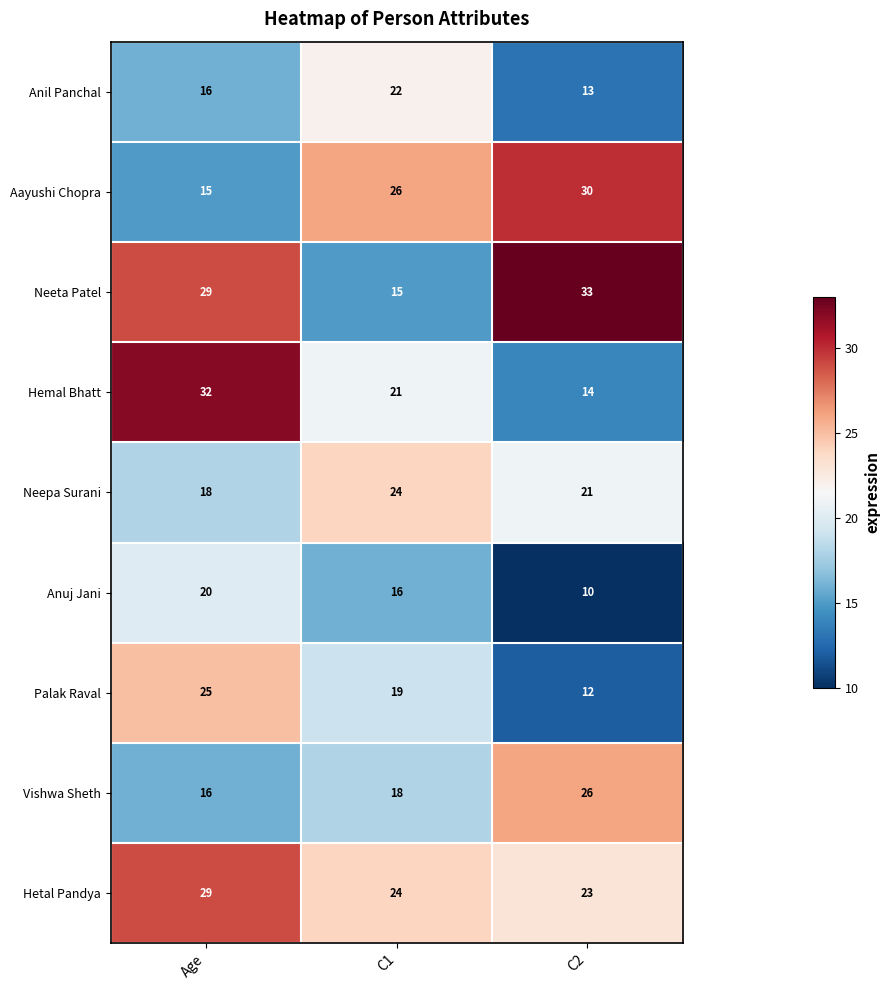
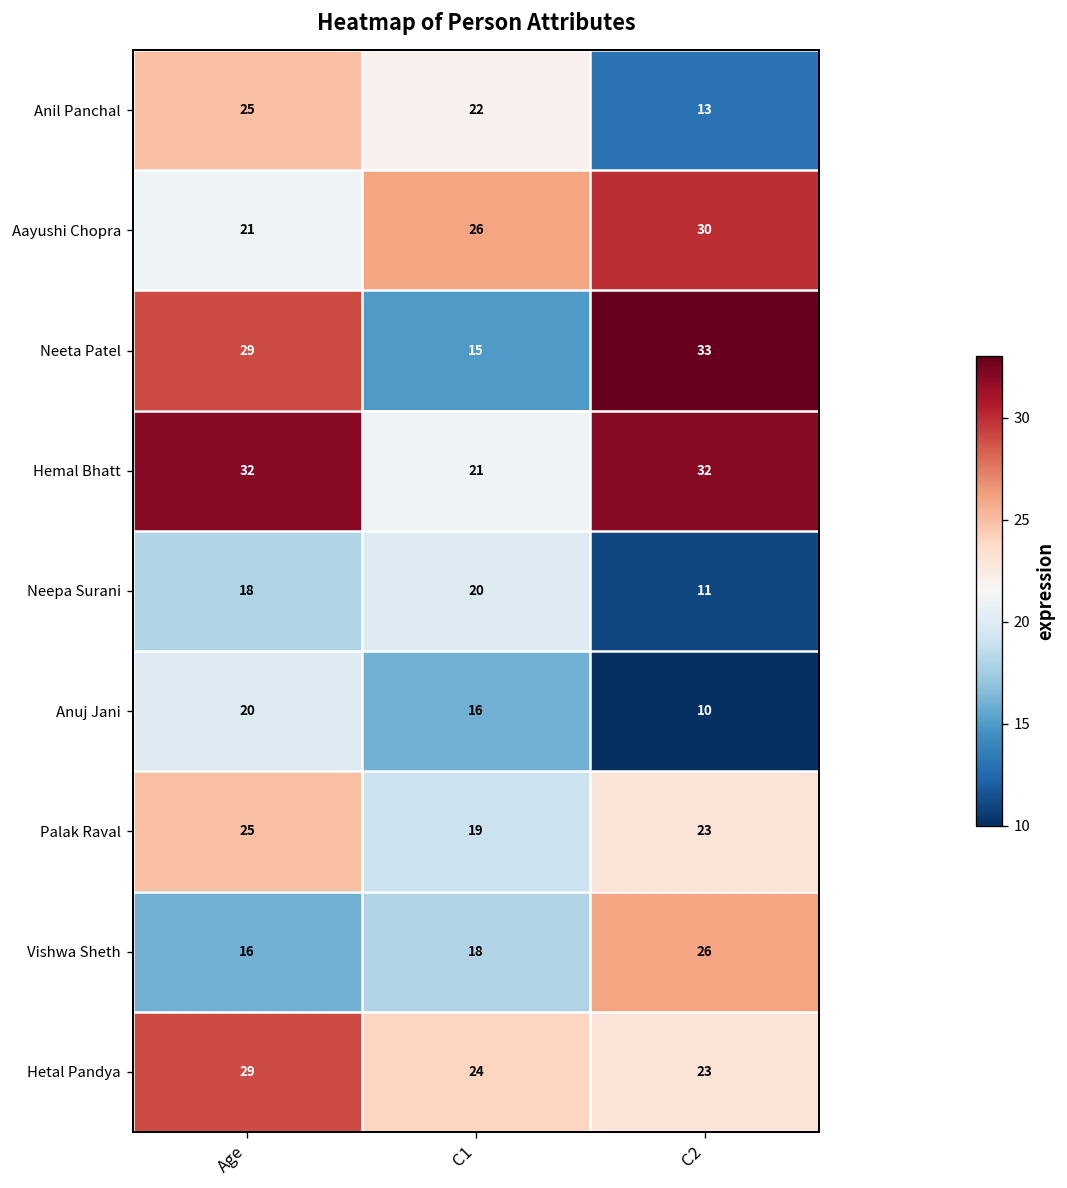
Anil Panchal, Age: 16 -> 25
Aayushi Chopra, Age: 15 -> 21
Hemal Bhatt, C2: 14 -> 32
Neepa Surani, C1: 24 -> 20
Neepa Surani, C2: 21 -> 11
Palak Raval, C2: 12 -> 23
